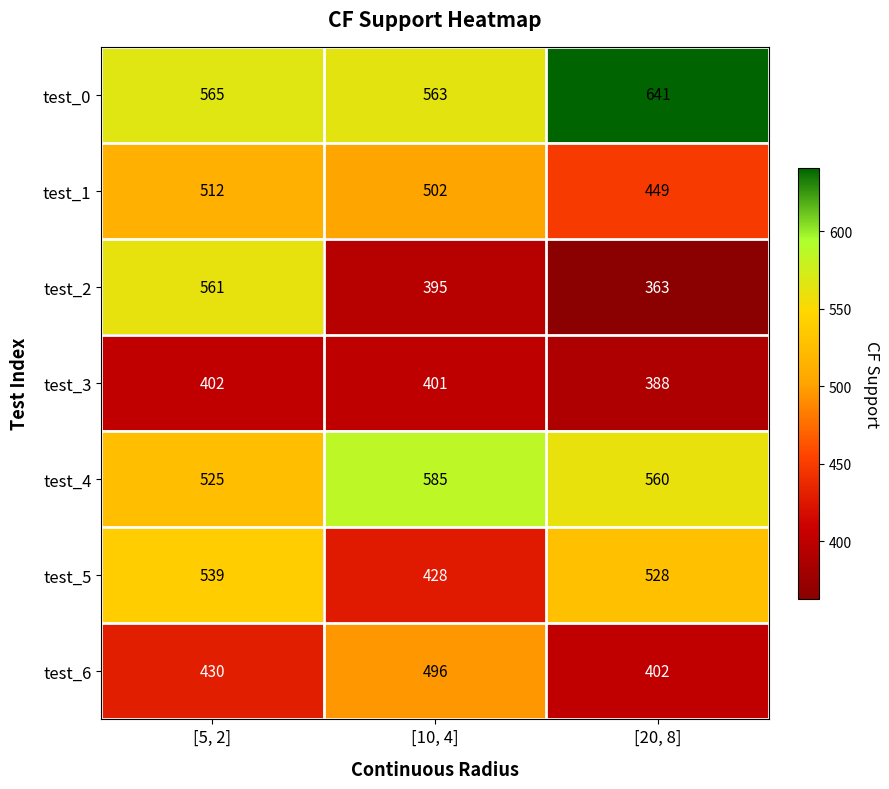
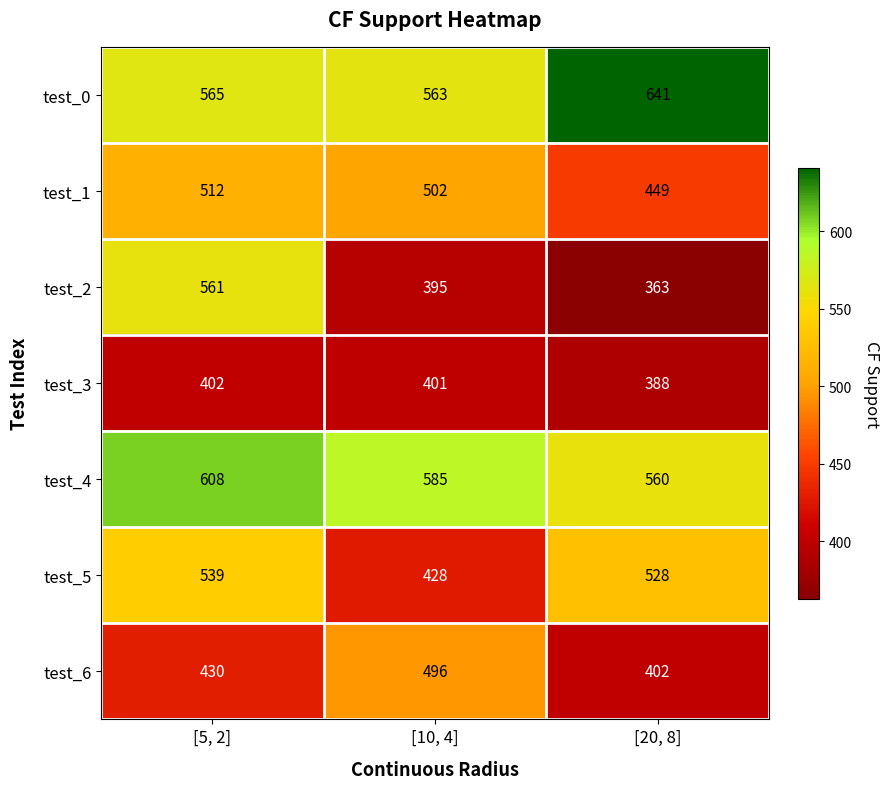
test_4, [5, 2]: 525 -> 608
